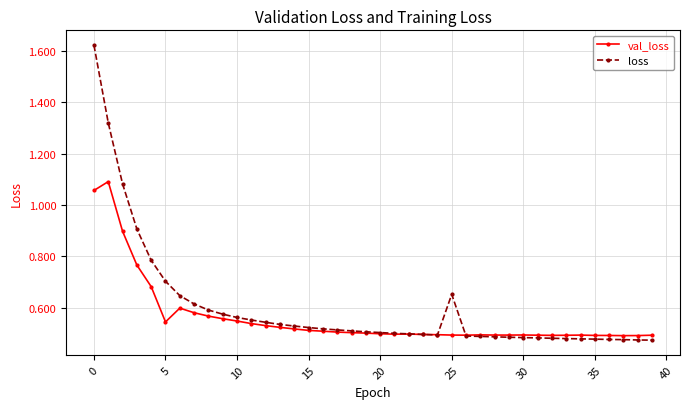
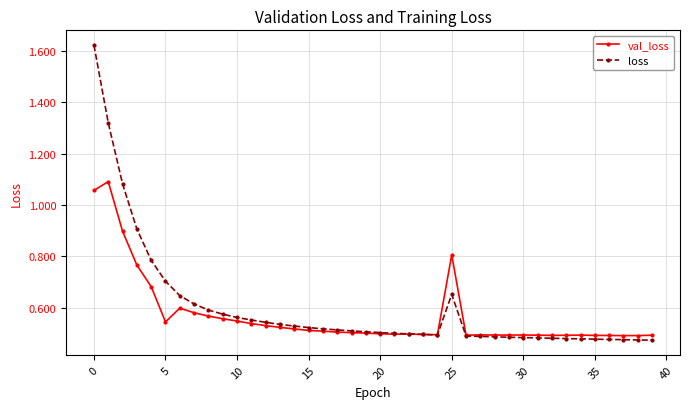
val_loss, 25: 0.49 -> 0.81
